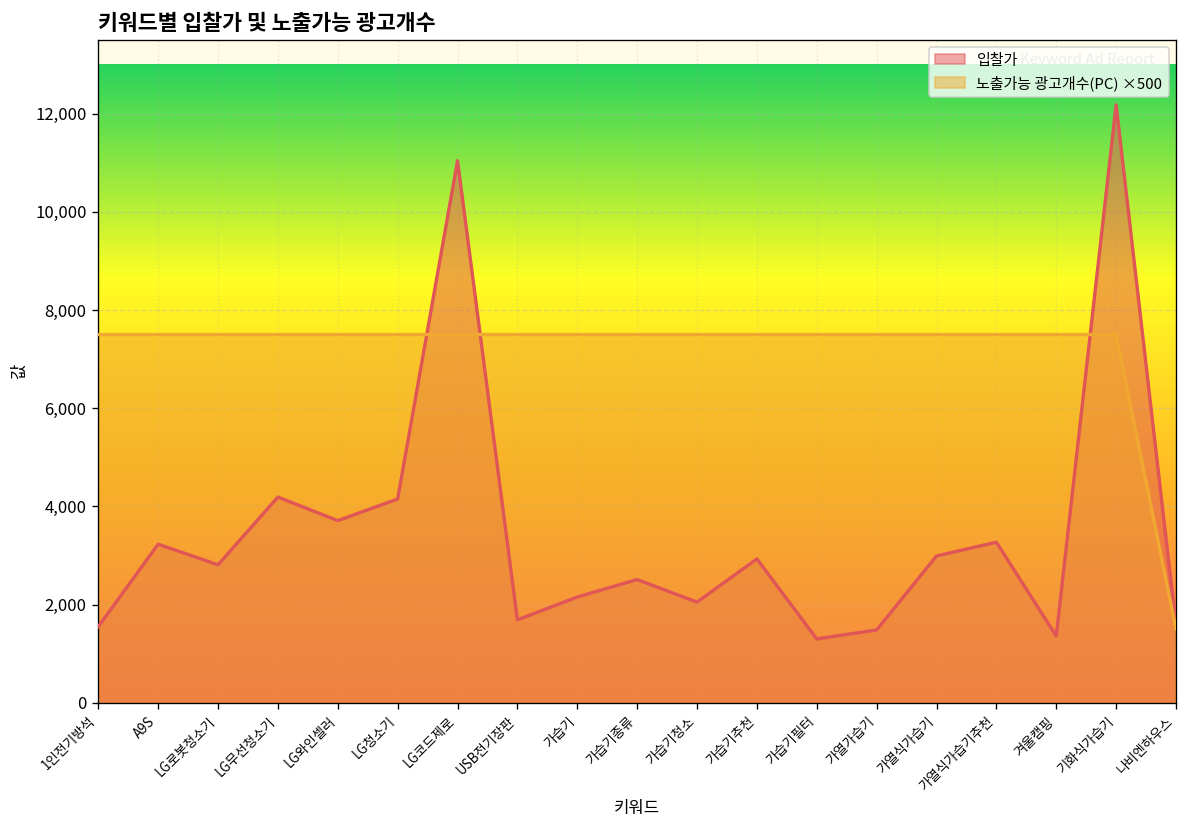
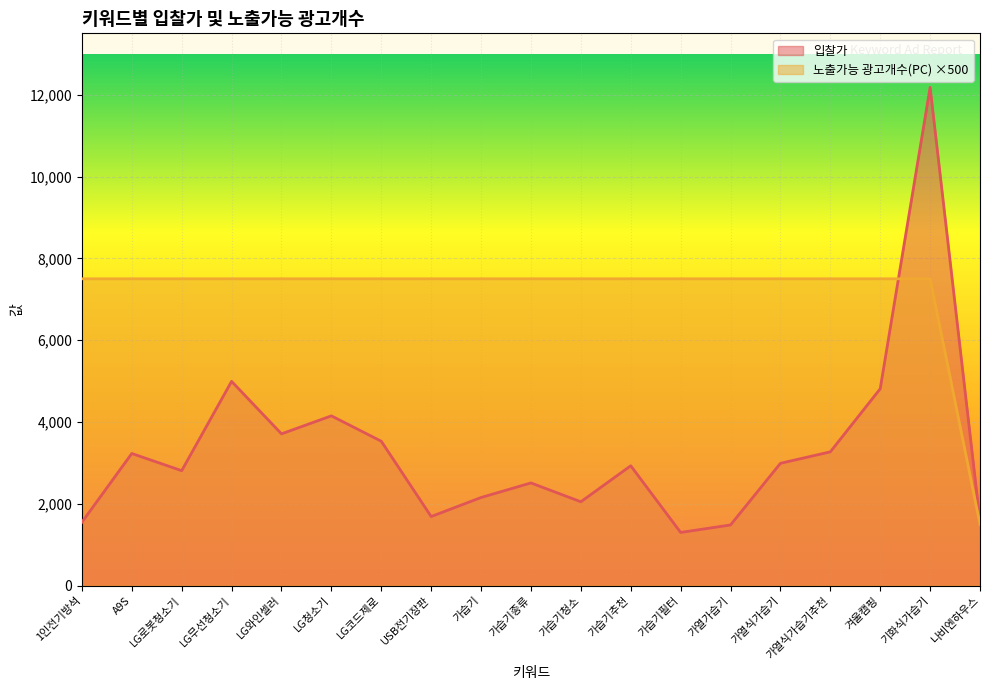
입찰가, LG무선청소기: 4,200 -> 5,000
입찰가, LG코드제로: 11,000 -> 3,500
입찰가, 겨울캠핑: 1,400 -> 4,800
